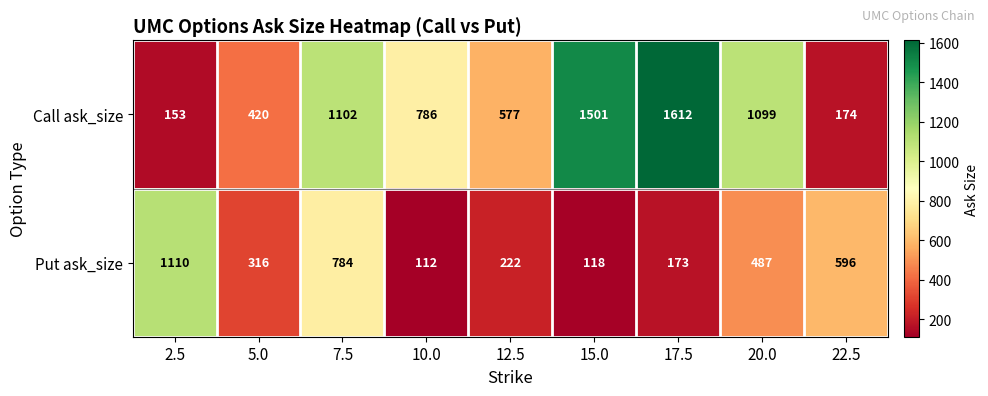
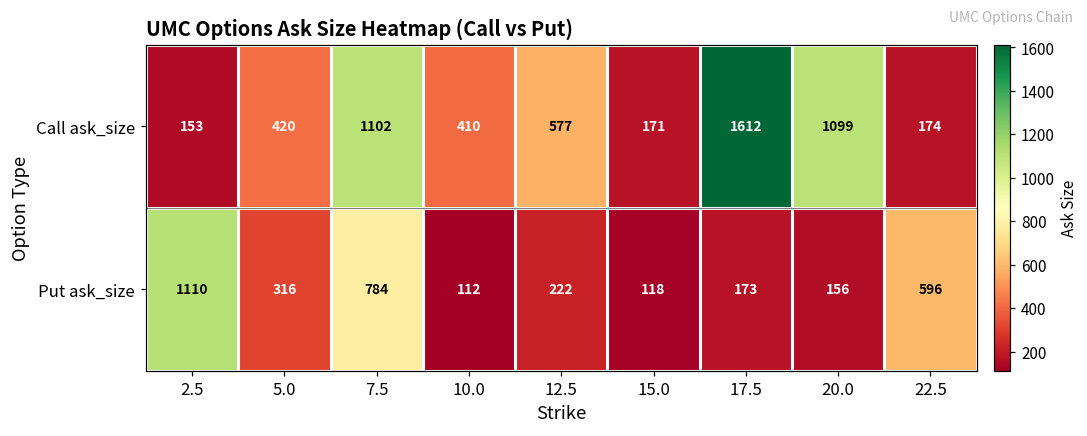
Call ask_size, 10.0: 786 -> 410
Call ask_size, 15.0: 1501 -> 171
Put ask_size, 20.0: 487 -> 156
